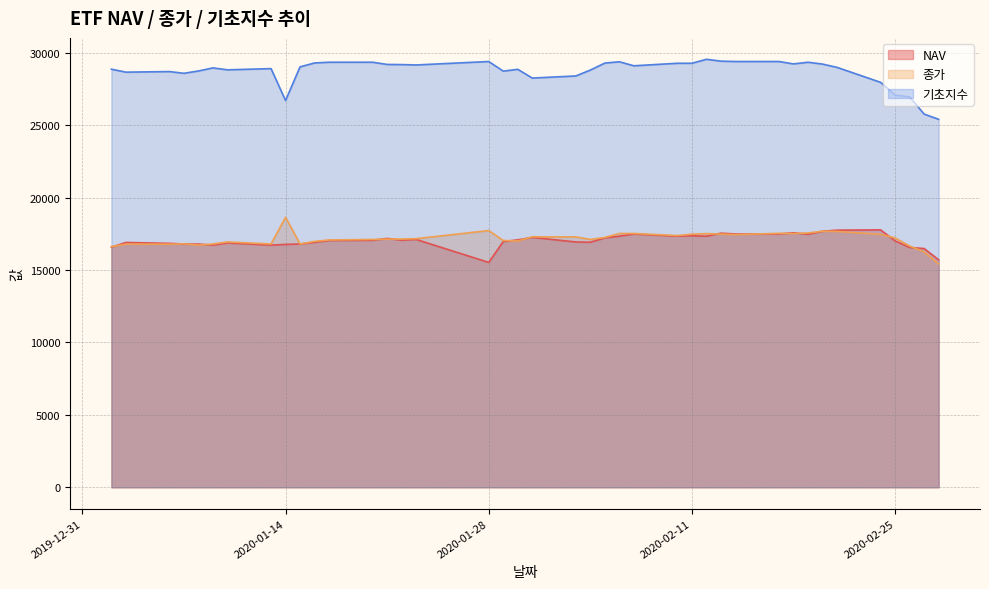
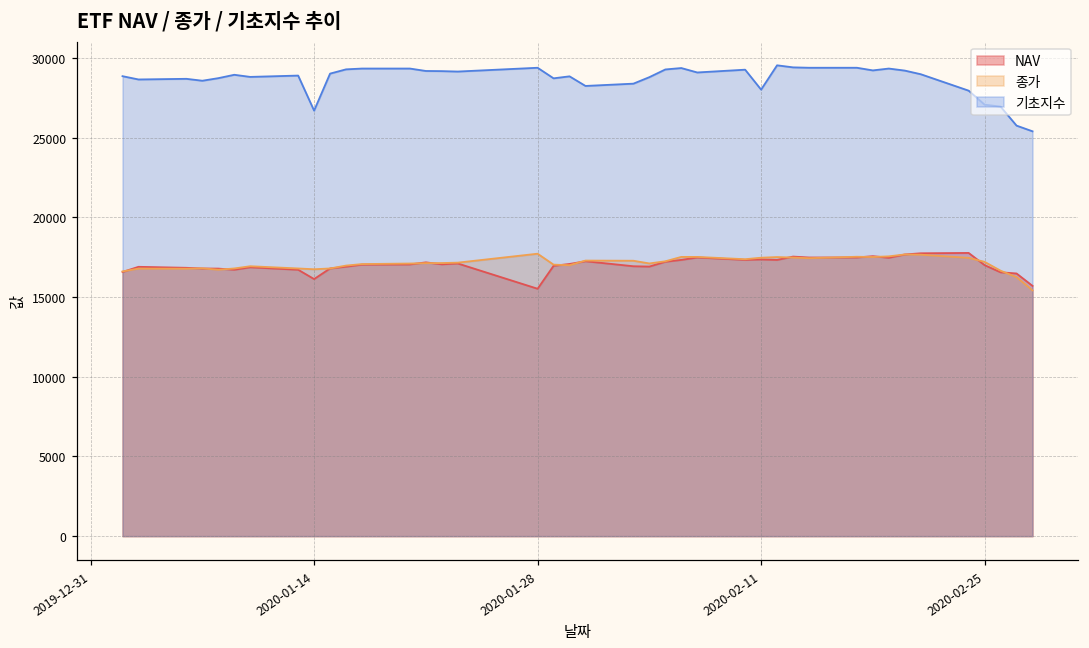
NAV, 2020-01-14: 16800 -> 16100
종가, 2020-01-14: 18600 -> 16800
기초지수, 2020-02-11: 29300 -> 28000
